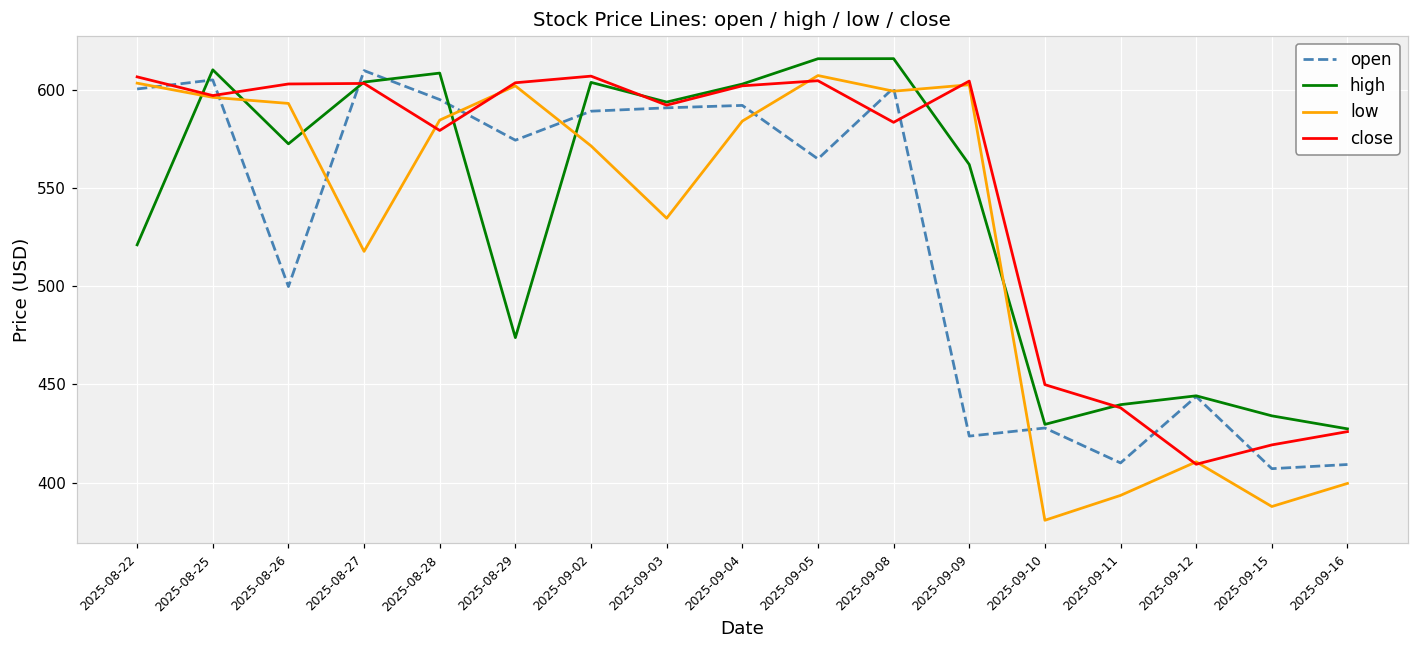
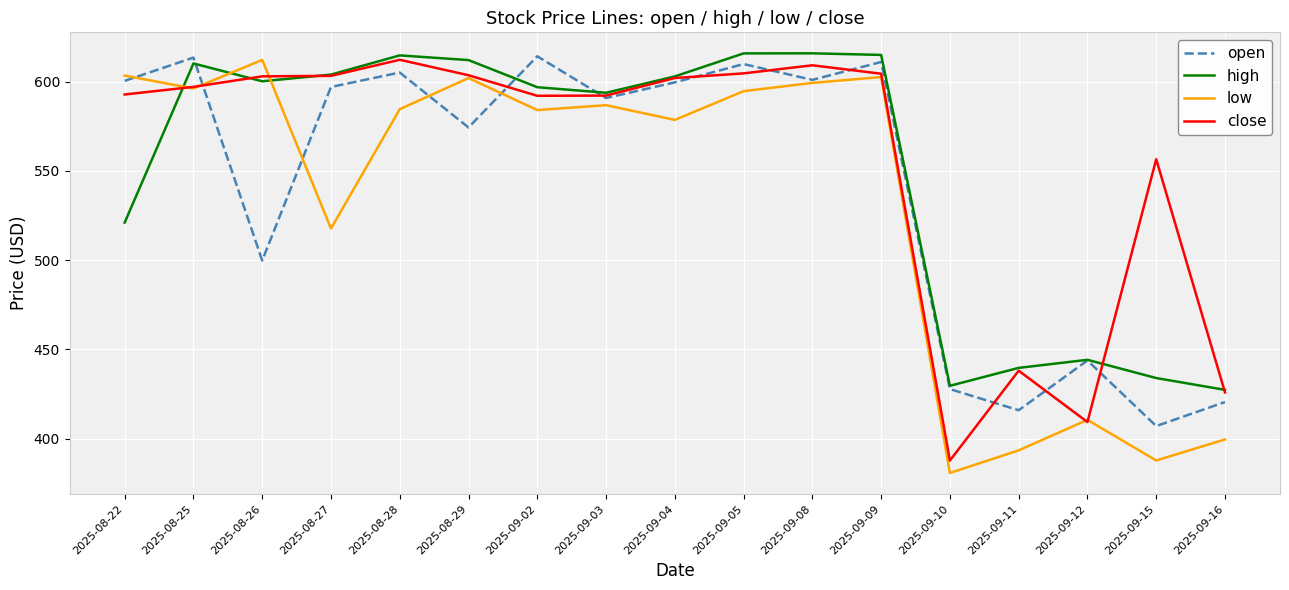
close, 2025-08-22: 607 -> 593
open, 2025-08-25: 605 -> 613
high, 2025-08-26: 572 -> 600
low, 2025-08-26: 593 -> 612
open, 2025-08-27: 610 -> 597
open, 2025-08-28: 595 -> 605
high, 2025-08-28: 608 -> 615
close, 2025-08-28: 579 -> 612
high, 2025-08-29: 474 -> 612
open, 2025-09-02: 589 -> 614
high, 2025-09-02: 604 -> 597
low, 2025-09-02: 571 -> 584
close, 2025-09-02: 607 -> 592
low, 2025-09-03: 535 -> 587
open, 2025-09-04: 592 -> 600
low, 2025-09-04: 584 -> 579
open, 2025-09-05: 565 -> 610
low, 2025-09-05: 607 -> 595
close, 2025-09-08: 583 -> 609
open, 2025-09-09: 424 -> 611
high, 2025-09-09: 562 -> 615
close, 2025-09-10: 450 -> 388
open, 2025-09-11: 410 -> 416
close, 2025-09-15: 419 -> 556
open, 2025-09-16: 409 -> 421
